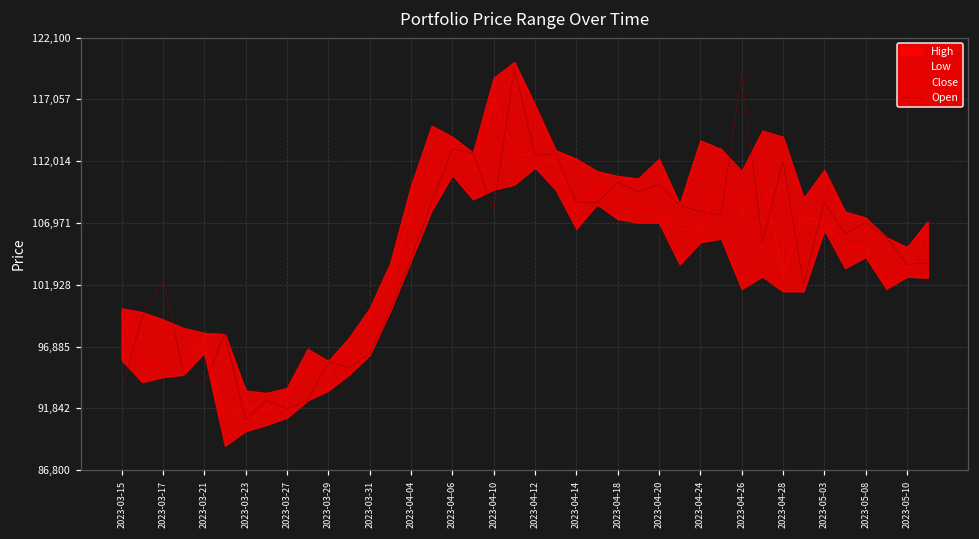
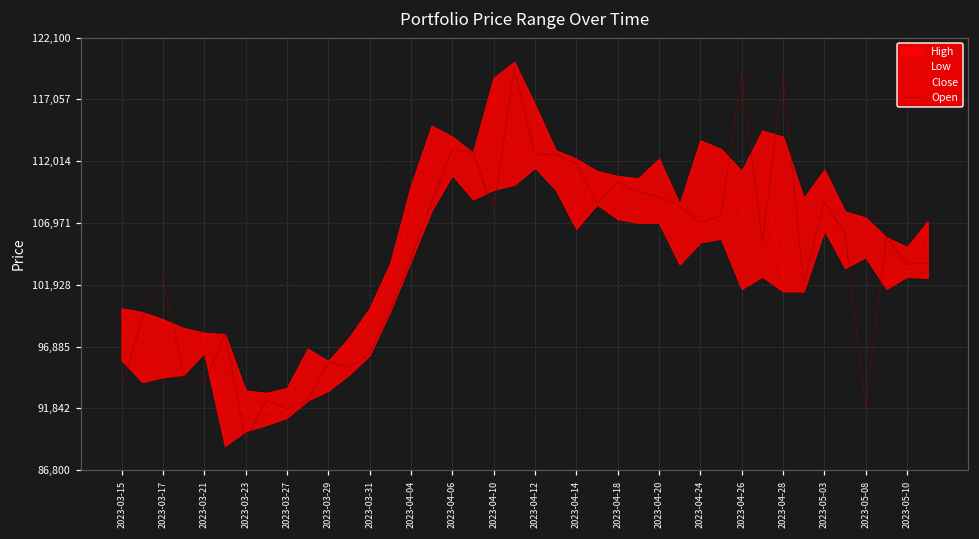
Open, 2023-03-23: 90,900 -> 89,300
Open, 2023-04-14: 108,700 -> 111,800
Open, 2023-04-20: 110,100 -> 109,100
Open, 2023-04-24: 107,900 -> 107,000
Open, 2023-04-28: 112,000 -> 119,100
Open, 2023-05-08: 107,000 -> 91,900
